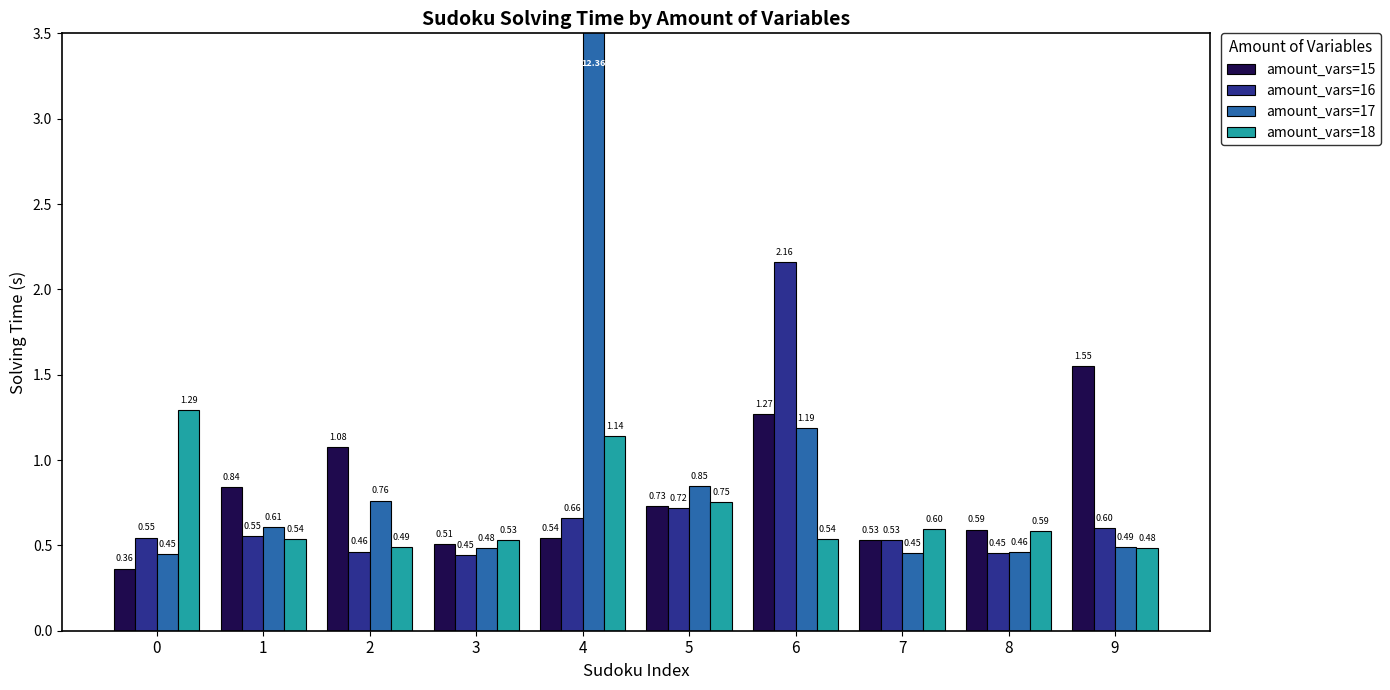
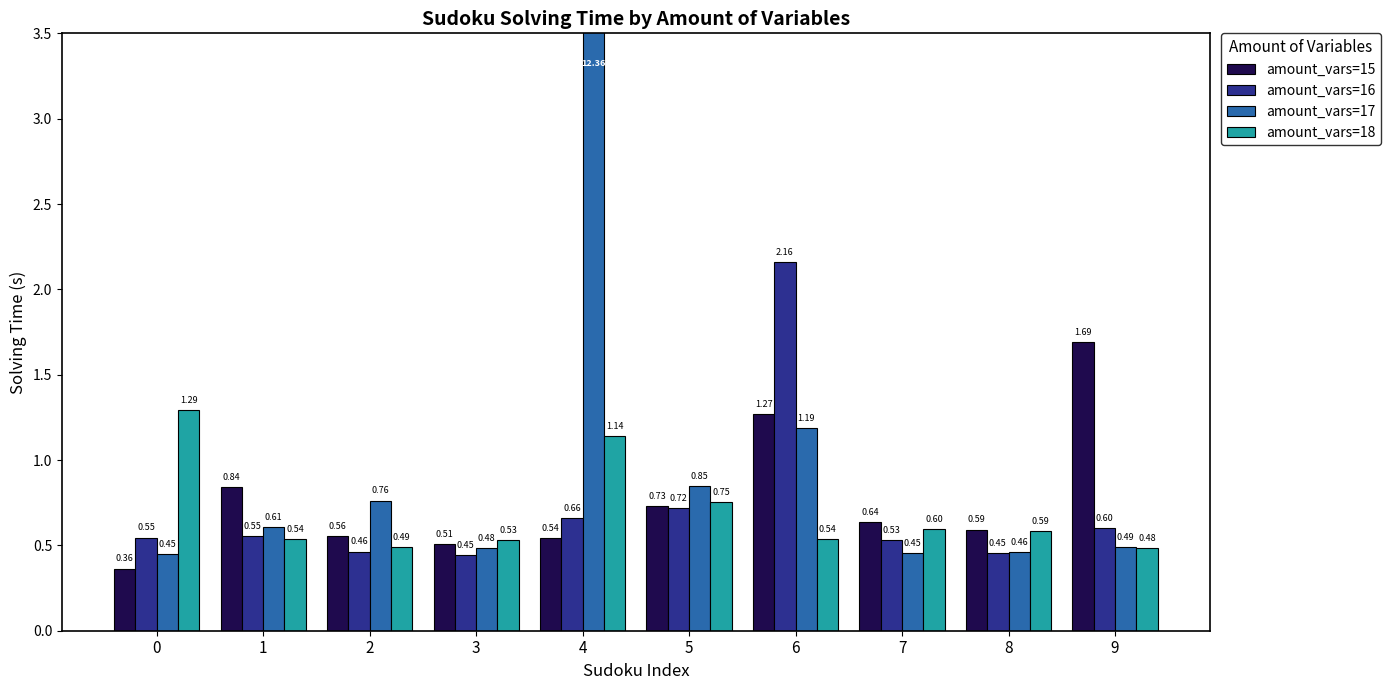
amount_vars=15, 2: 1.08 -> 0.56
amount_vars=15, 7: 0.53 -> 0.64
amount_vars=15, 9: 1.55 -> 1.69
